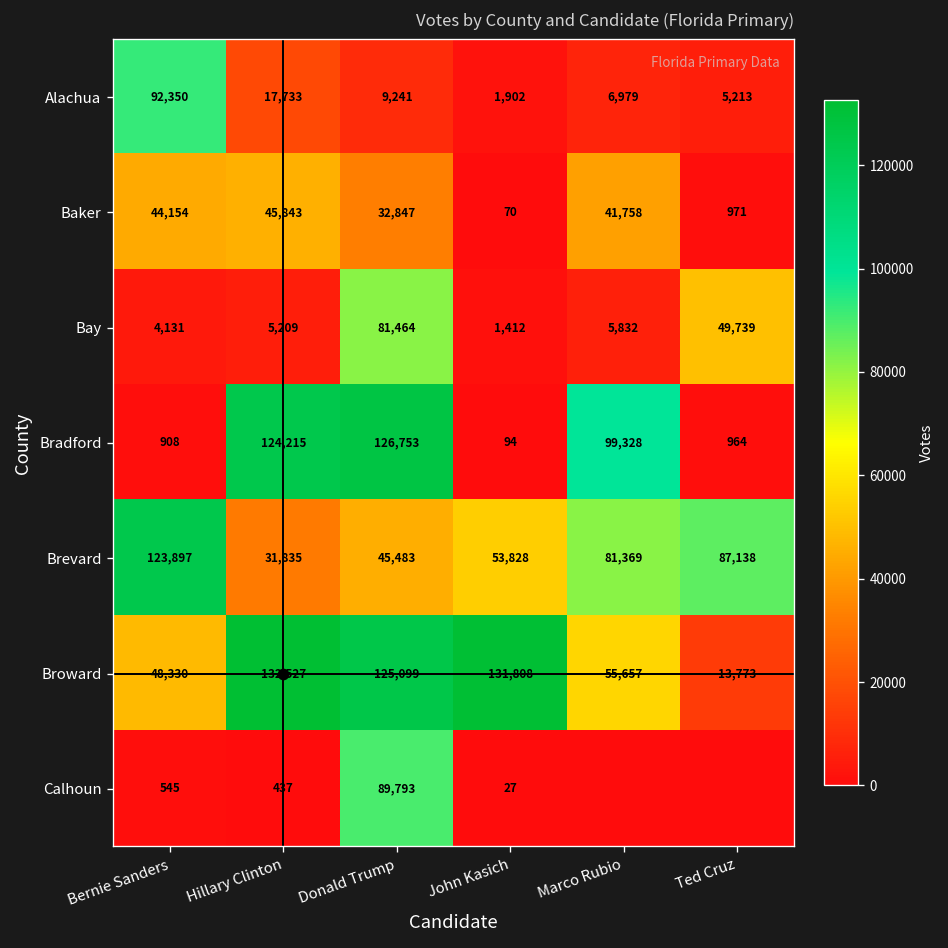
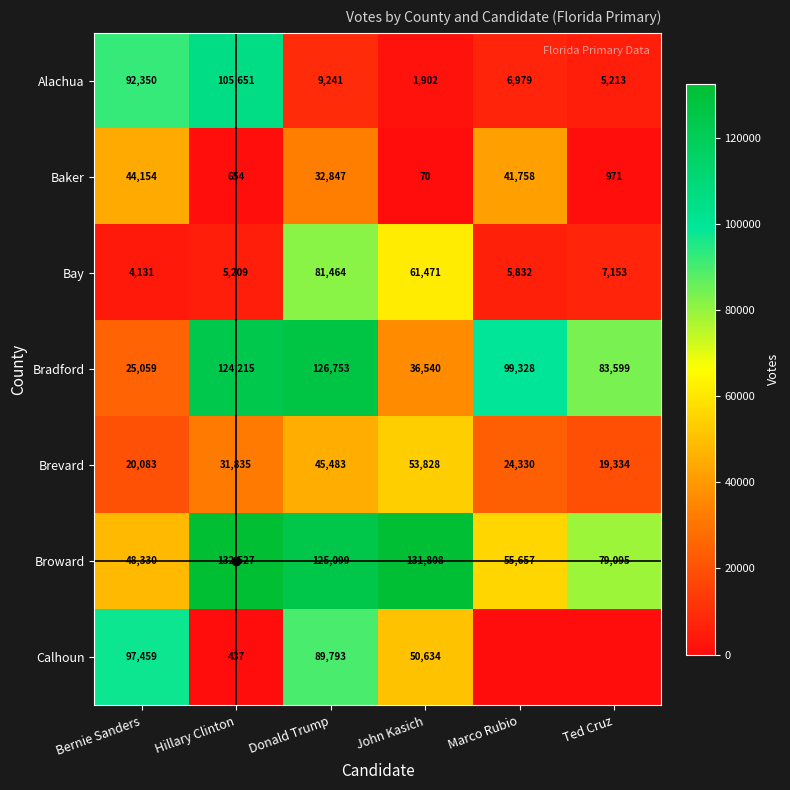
Alachua, Hillary Clinton: 17,733 -> 105,651
Baker, Hillary Clinton: 45,843 -> 654
Bay, John Kasich: 1,412 -> 61,471
Bay, Ted Cruz: 49,739 -> 7,153
Bradford, Bernie Sanders: 908 -> 25,059
Bradford, John Kasich: 94 -> 36,540
Bradford, Ted Cruz: 964 -> 83,599
Brevard, Bernie Sanders: 123,897 -> 20,083
Brevard, Marco Rubio: 81,369 -> 24,330
Brevard, Ted Cruz: 87,138 -> 19,334
Broward, Ted Cruz: 13,773 -> 79,095
Calhoun, Bernie Sanders: 545 -> 97,459
Calhoun, John Kasich: 27 -> 50,634
